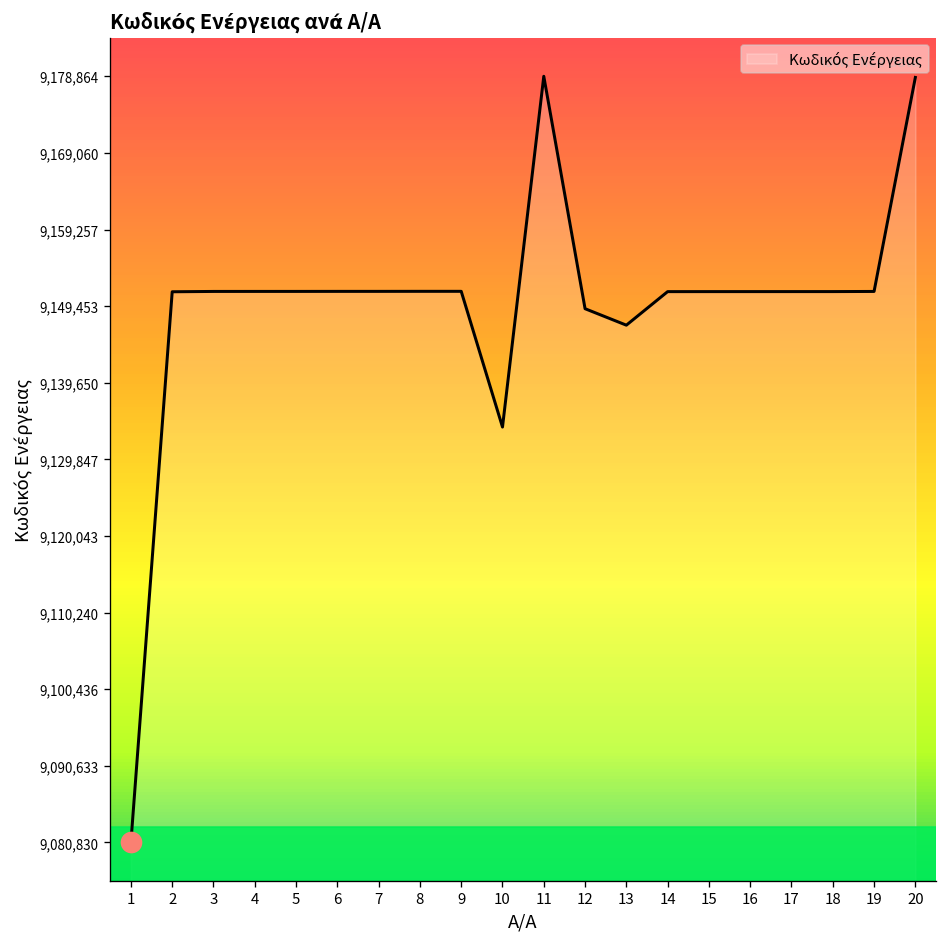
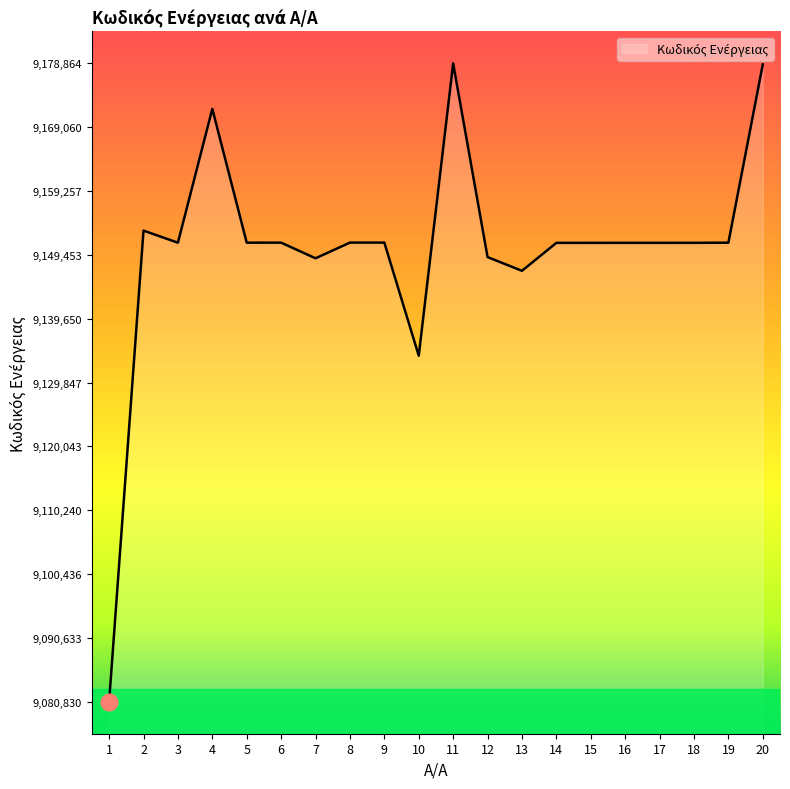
Κωδικός Ενέργειας, 2: 9,151,000 -> 9,153,000
Κωδικός Ενέργειας, 4: 9,151,000 -> 9,172,000
Κωδικός Ενέργειας, 7: 9,151,000 -> 9,149,000
